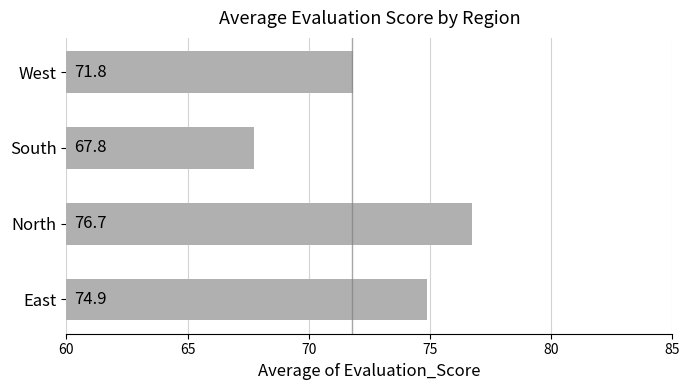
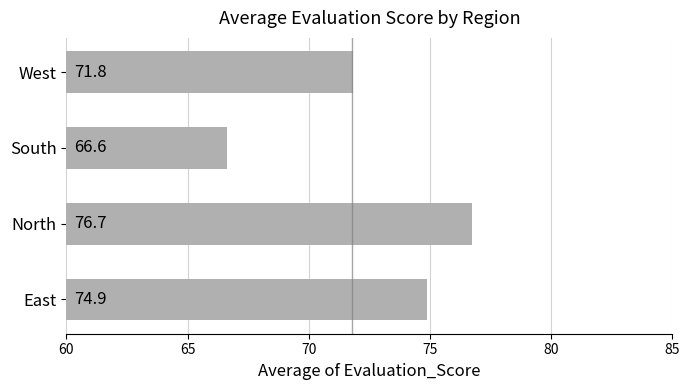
South: 67.8 -> 66.6
